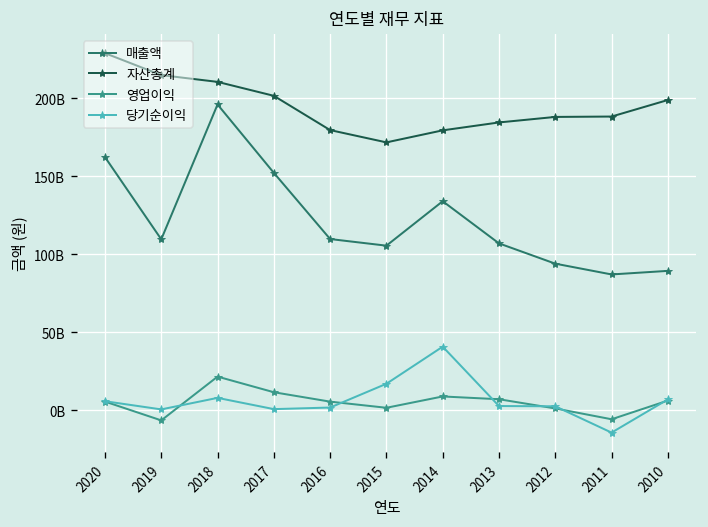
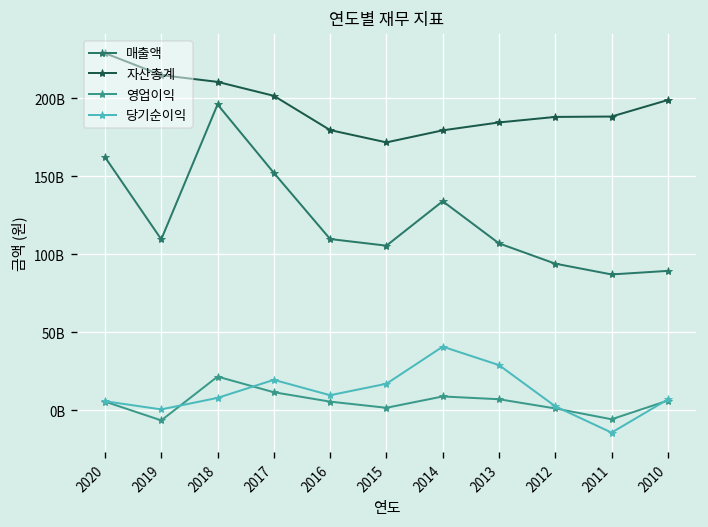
당기순이익, 2017: 1000000000 -> 19000000000
당기순이익, 2016: 2000000000 -> 10000000000
당기순이익, 2013: 3000000000 -> 29000000000
